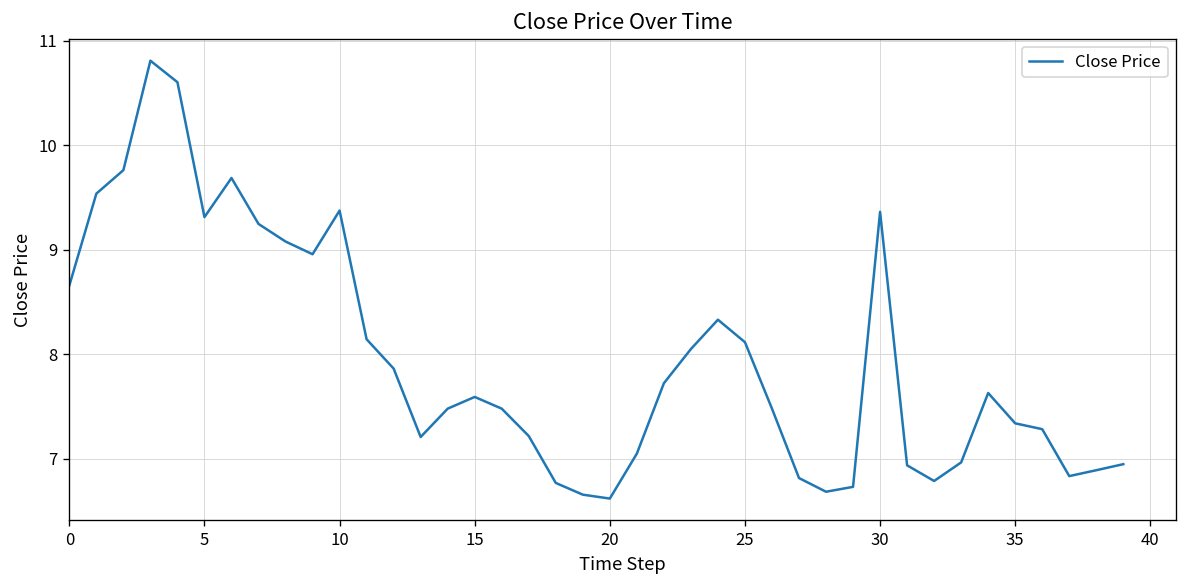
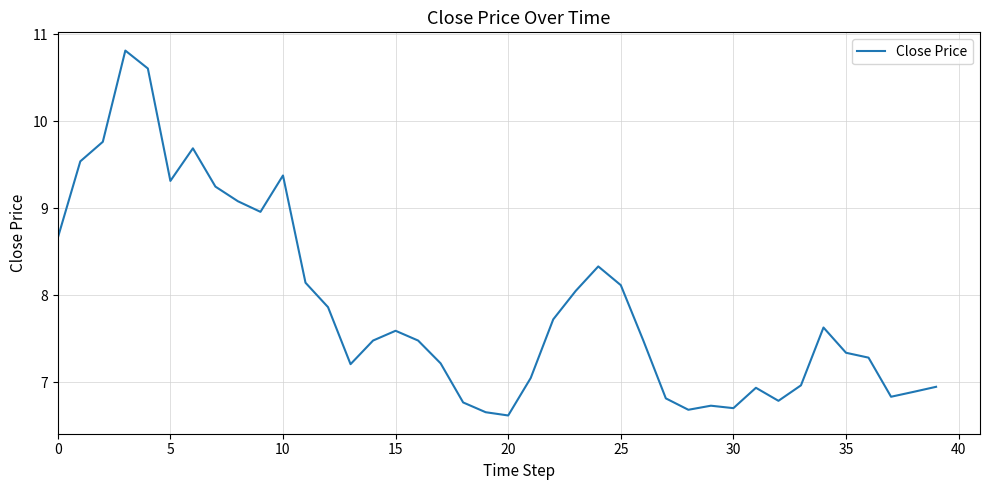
30: 9.4 -> 6.7
